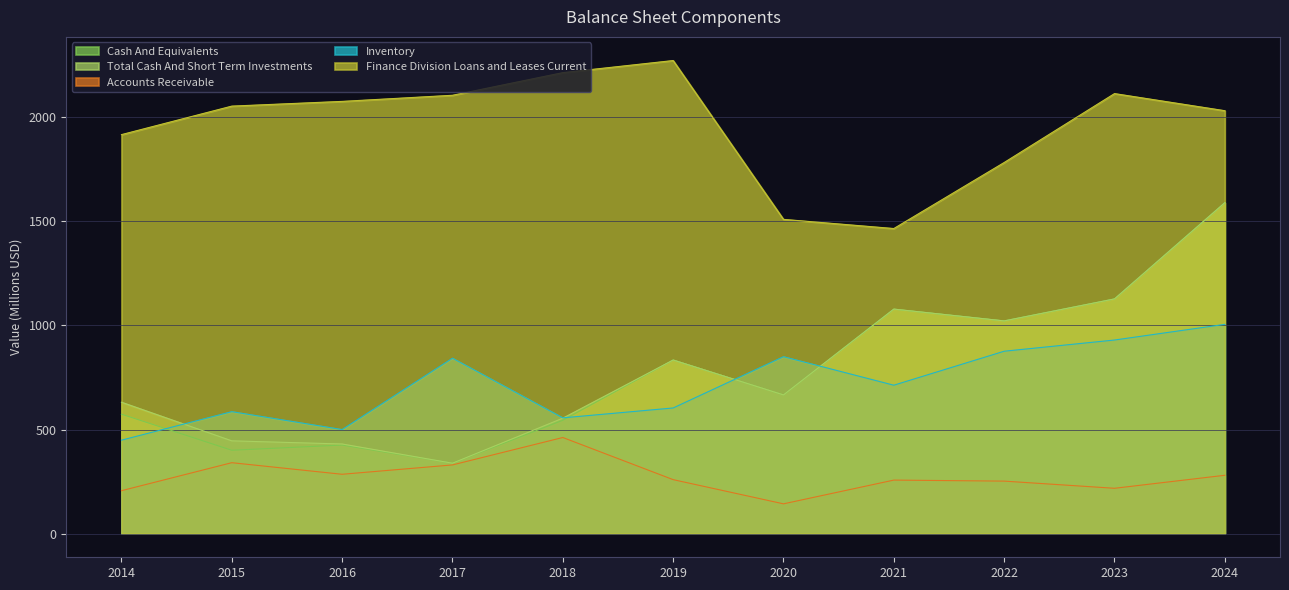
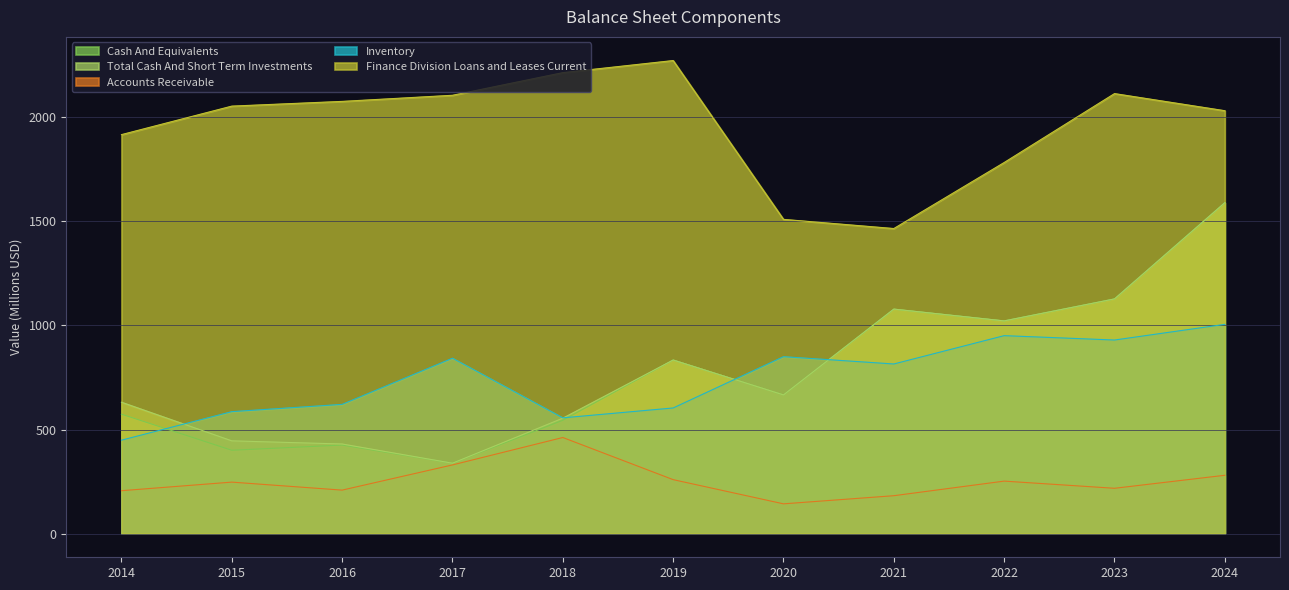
Accounts Receivable, 2015: 340 -> 250
Accounts Receivable, 2016: 290 -> 210
Inventory, 2016: 500 -> 620
Accounts Receivable, 2021: 260 -> 180
Inventory, 2021: 710 -> 810
Inventory, 2022: 880 -> 950
